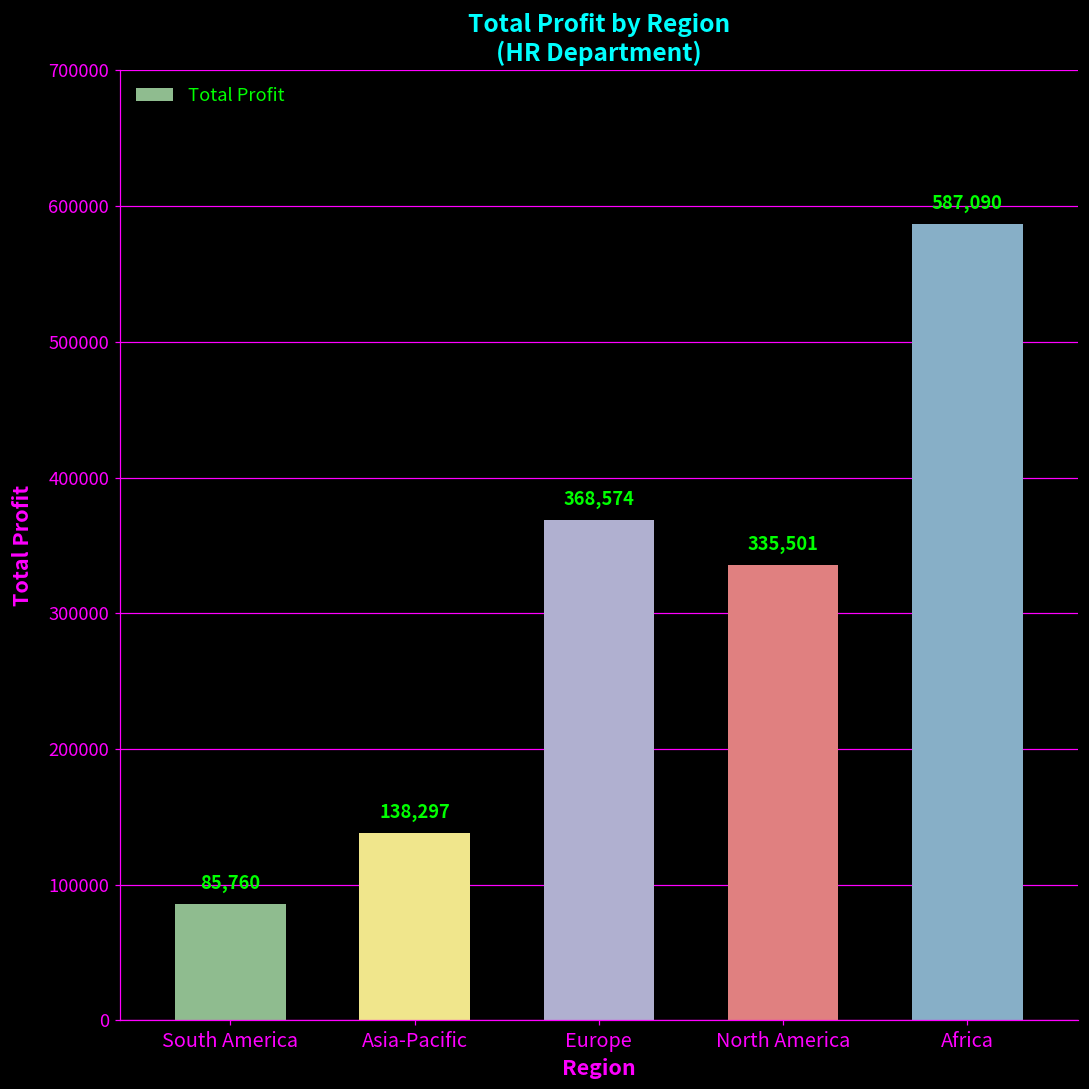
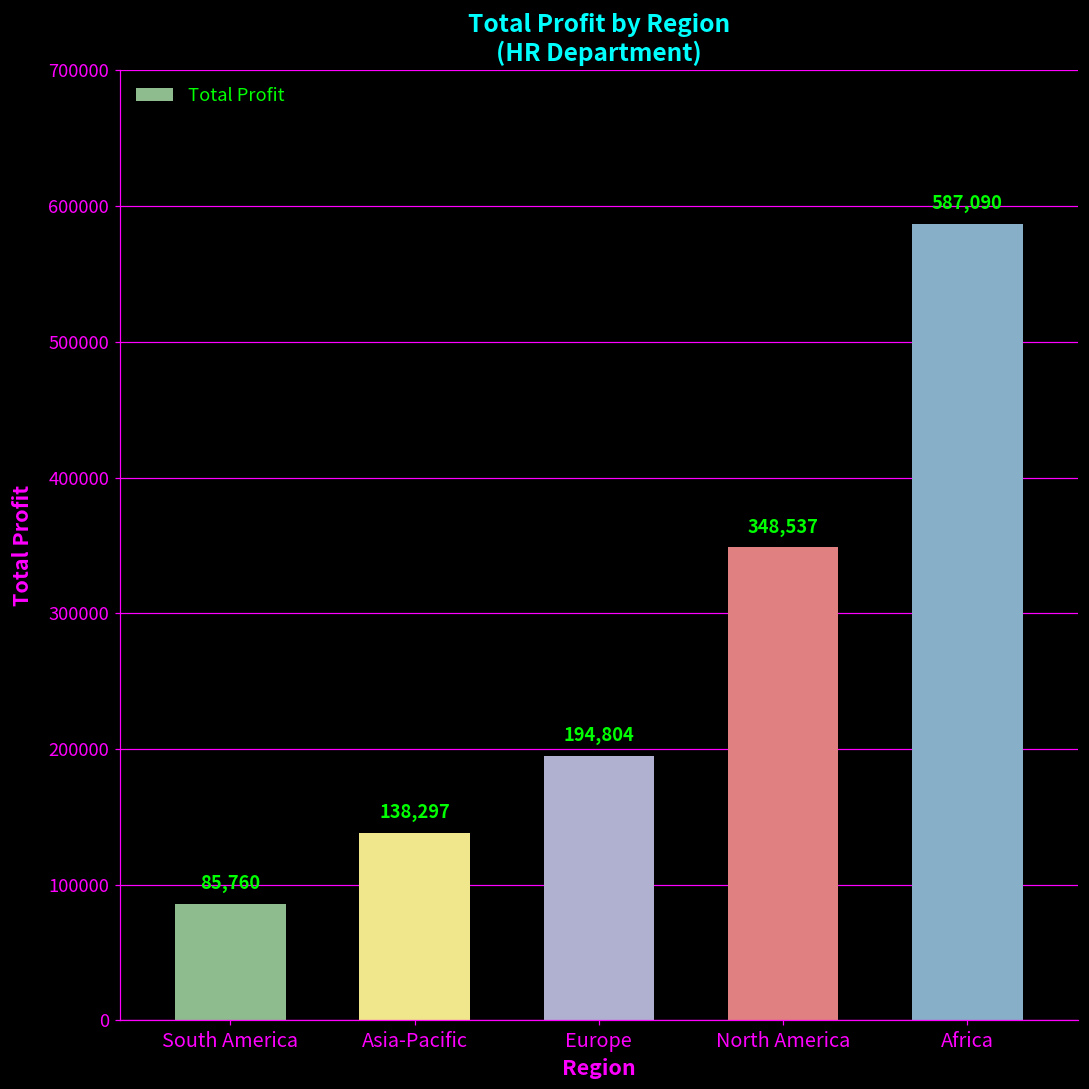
Europe: 368,574 -> 194,804
North America: 335,501 -> 348,537
